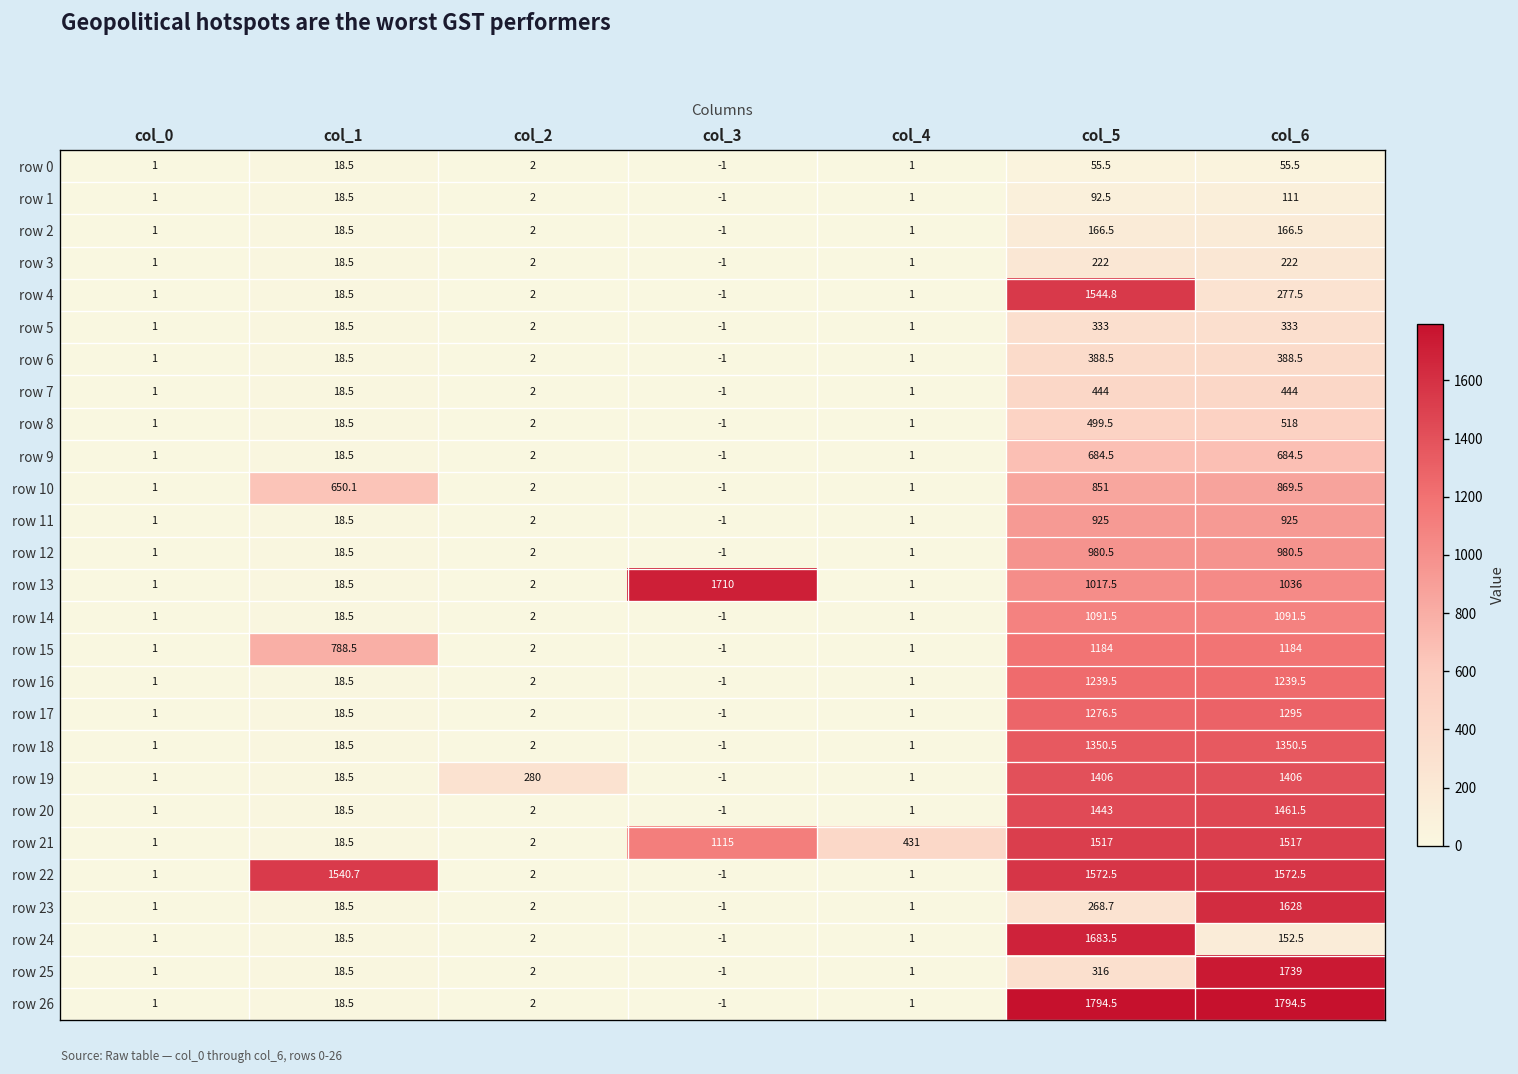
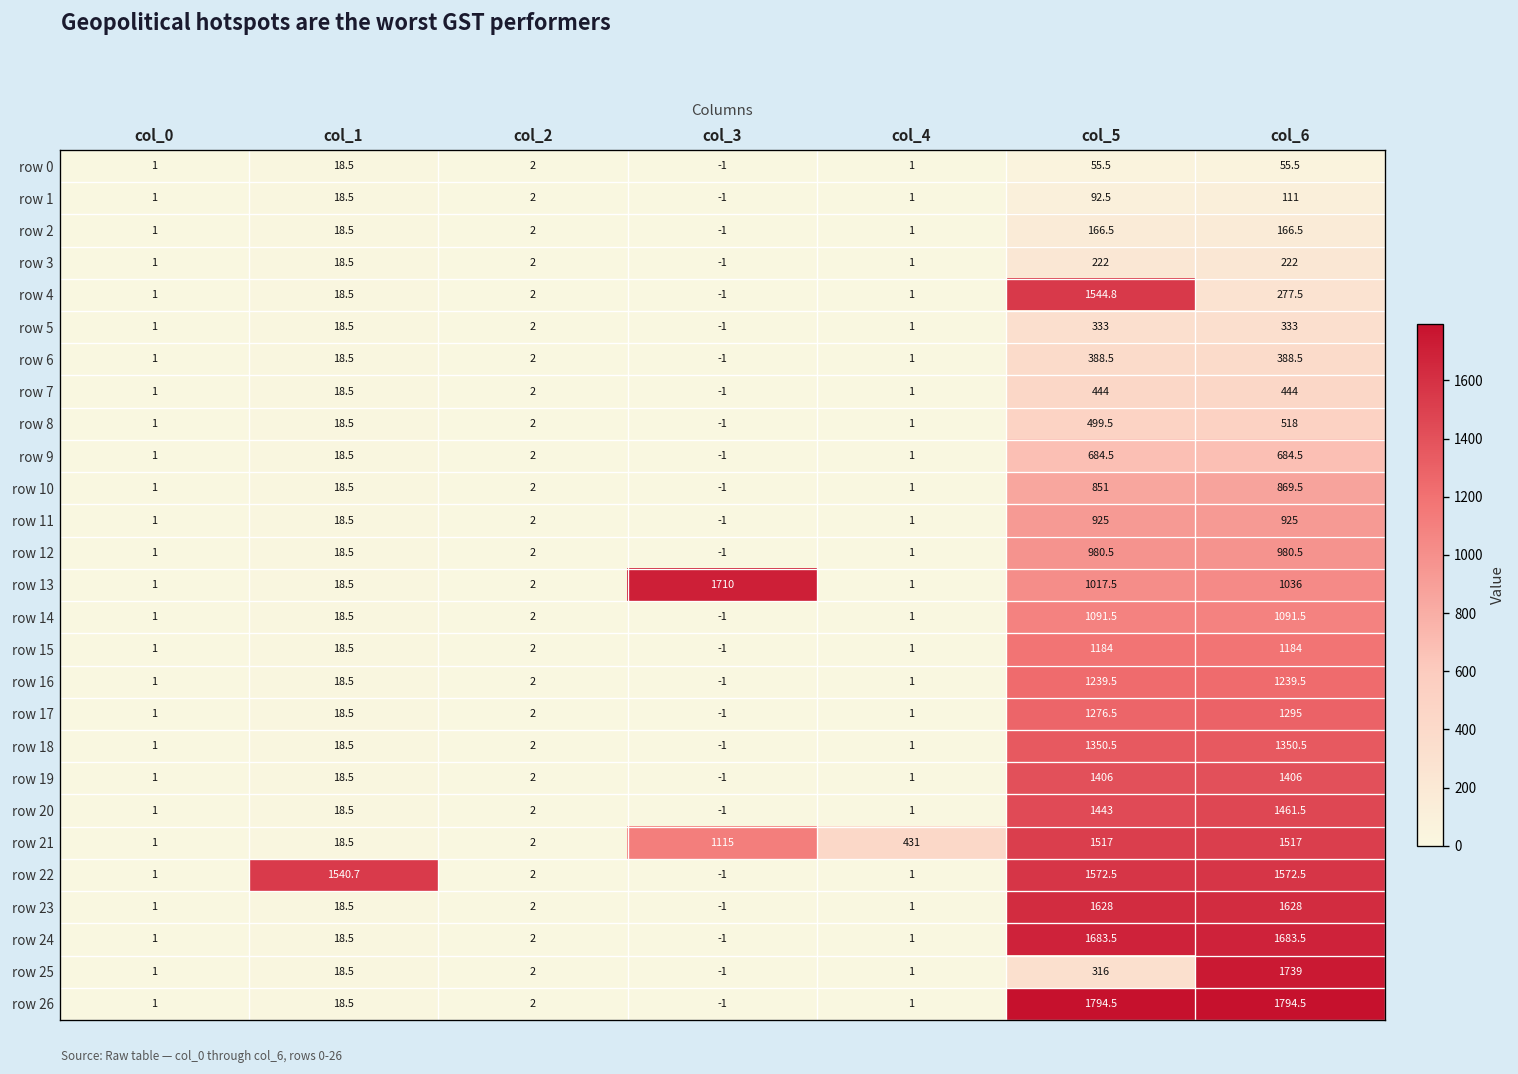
row 10, col_1: 650.1 -> 18.5
row 15, col_1: 788.5 -> 18.5
row 19, col_2: 280 -> 2
row 23, col_5: 268.7 -> 1628
row 24, col_6: 152.5 -> 1683.5
